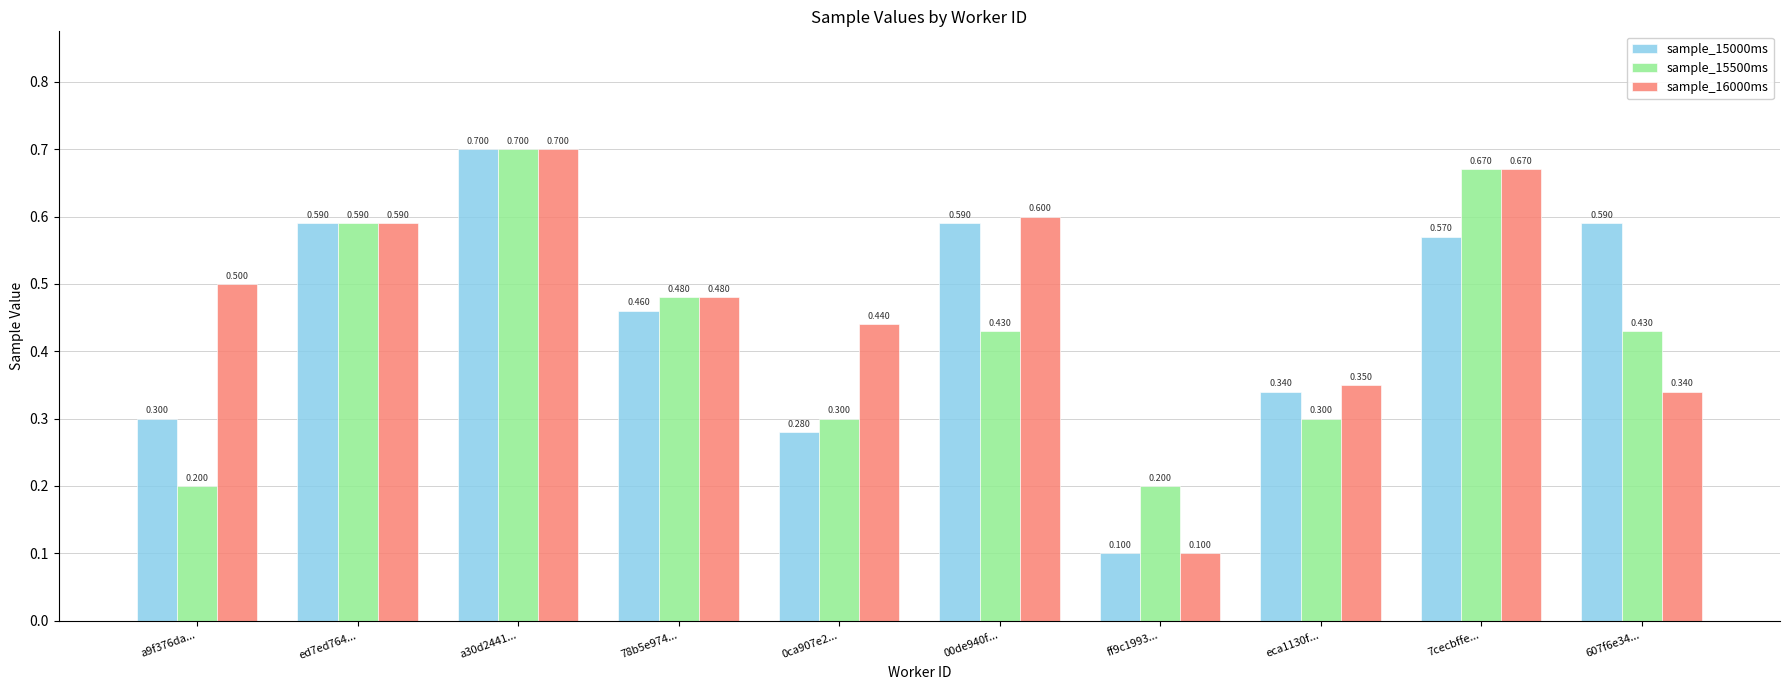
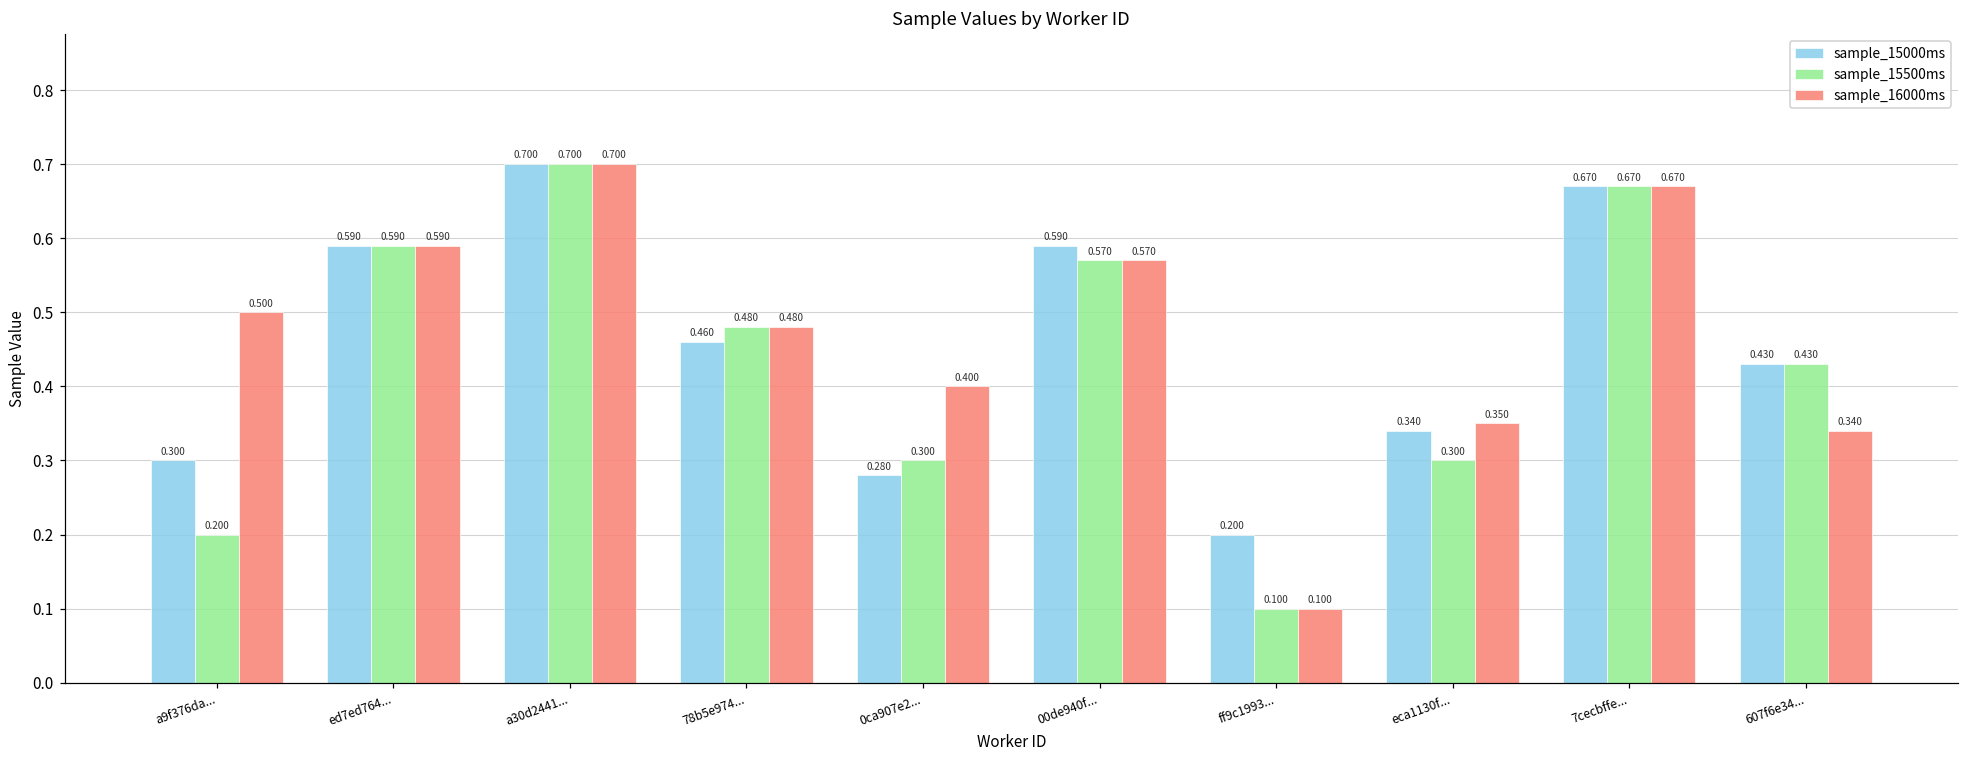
sample_16000ms, 0ca907e2...: 0.440 -> 0.400
sample_15500ms, 00de940f...: 0.430 -> 0.570
sample_16000ms, 00de940f...: 0.600 -> 0.570
sample_15000ms, ff9c1993...: 0.100 -> 0.200
sample_15500ms, ff9c1993...: 0.200 -> 0.100
sample_15000ms, 7cecbffe...: 0.570 -> 0.670
sample_15000ms, 607f6e34...: 0.590 -> 0.430
